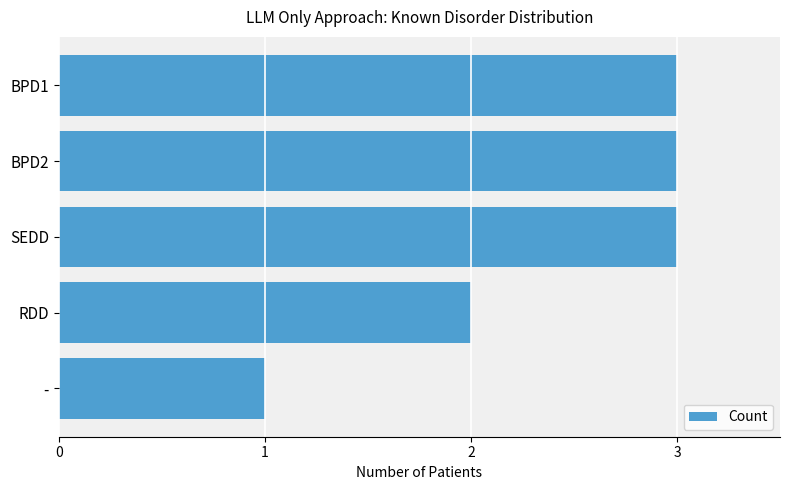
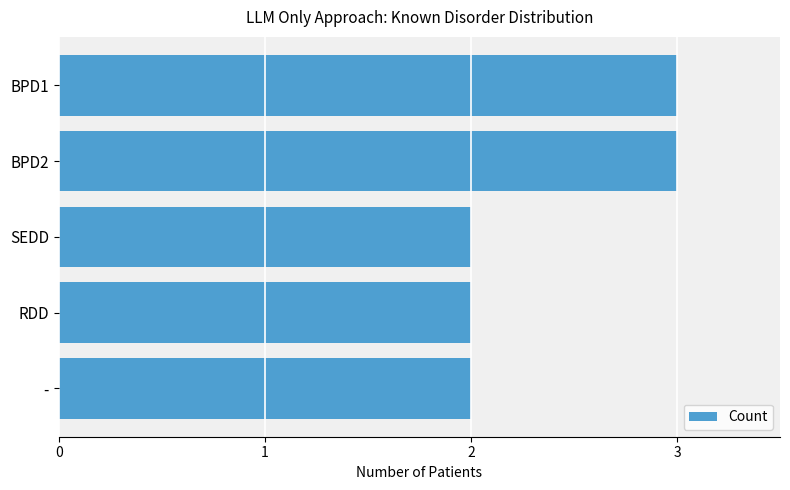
SEDD: 3 -> 2
-: 1 -> 2
